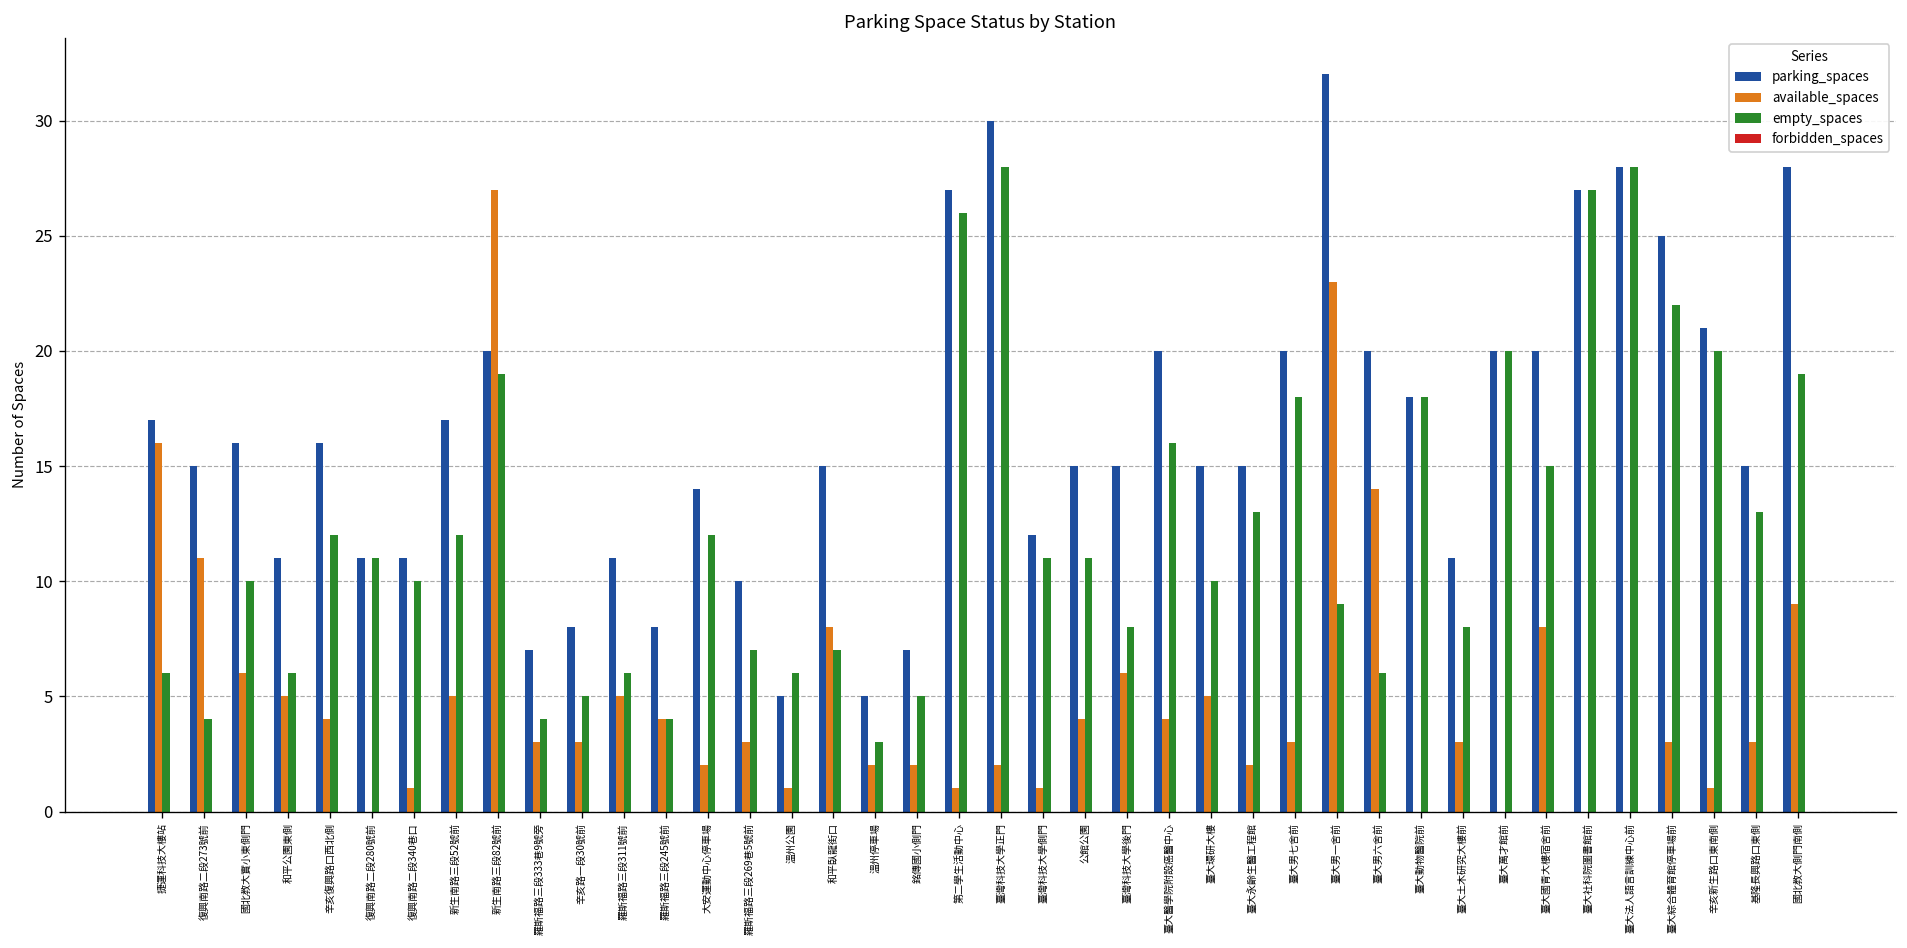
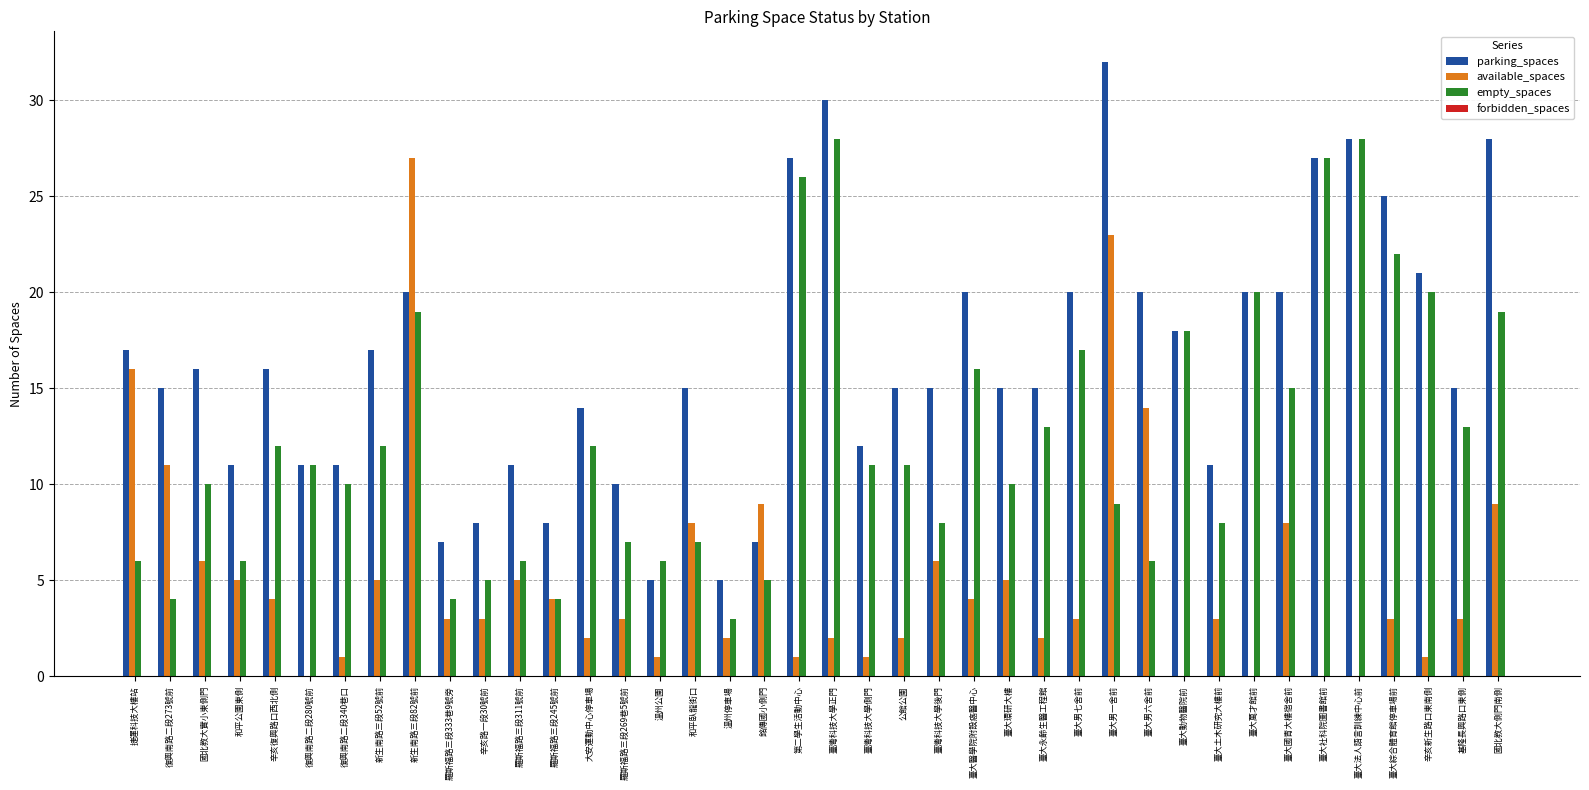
available_spaces, 銘傳國小側門: 2 -> 9
available_spaces, 公館公園: 4 -> 2
empty_spaces, 臺大男七舍前: 18 -> 17
